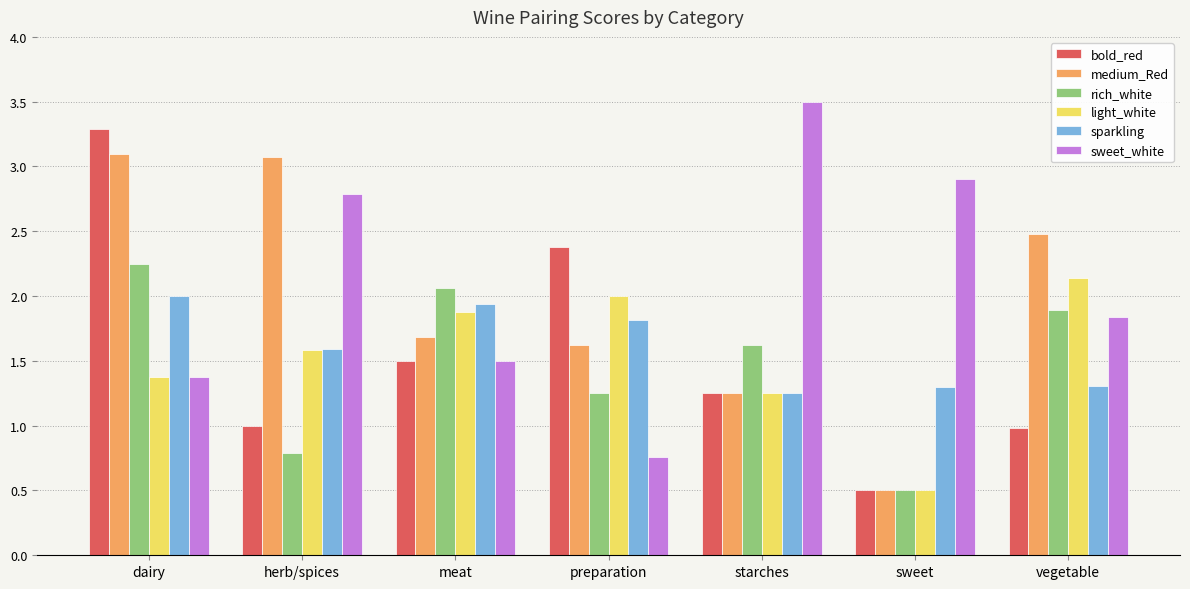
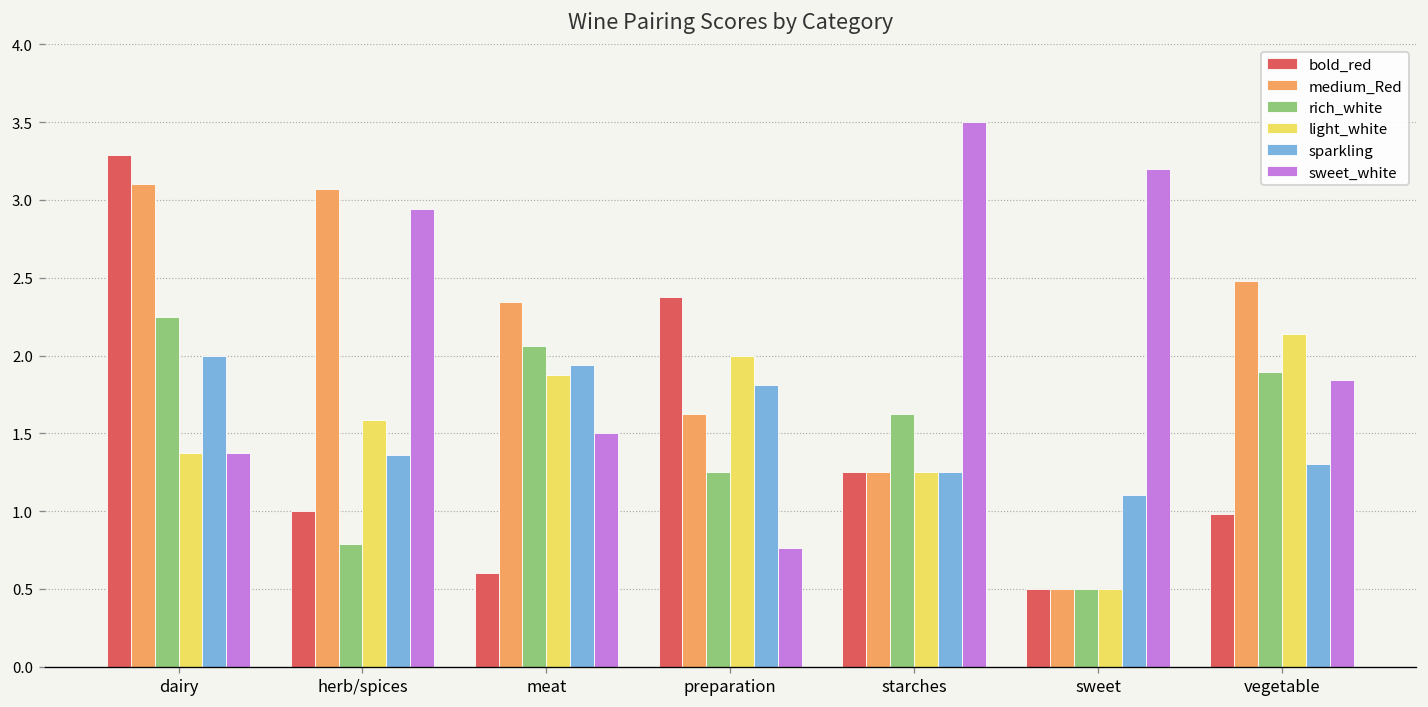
sparkling, herb/spices: 1.60 -> 1.36
sweet_white, herb/spices: 2.79 -> 2.94
bold_red, meat: 1.5 -> 0.6
medium_Red, meat: 1.69 -> 2.34
sparkling, sweet: 1.3 -> 1.1
sweet_white, sweet: 2.9 -> 3.2
